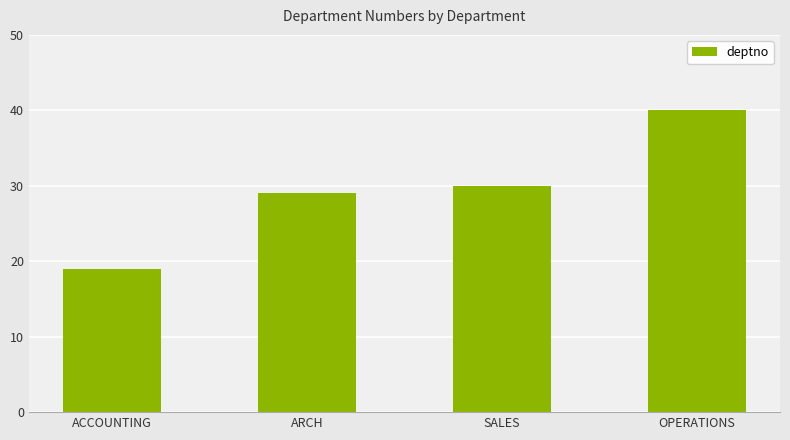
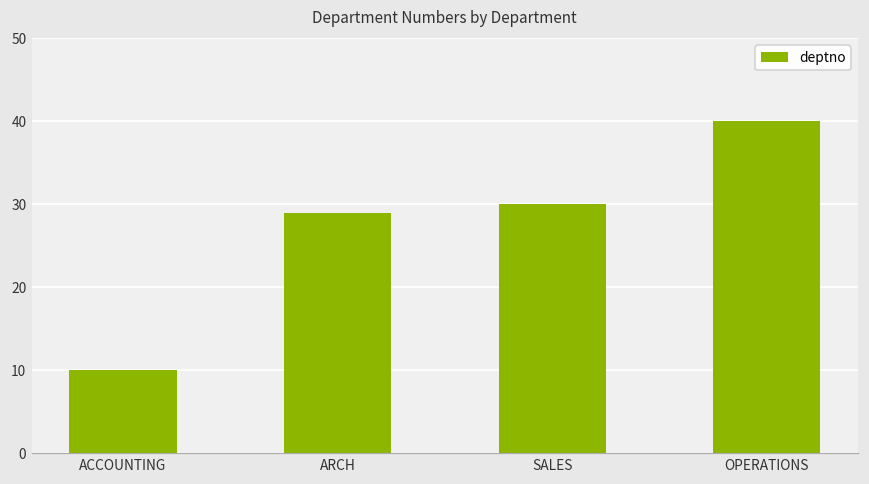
ACCOUNTING: 19 -> 10
